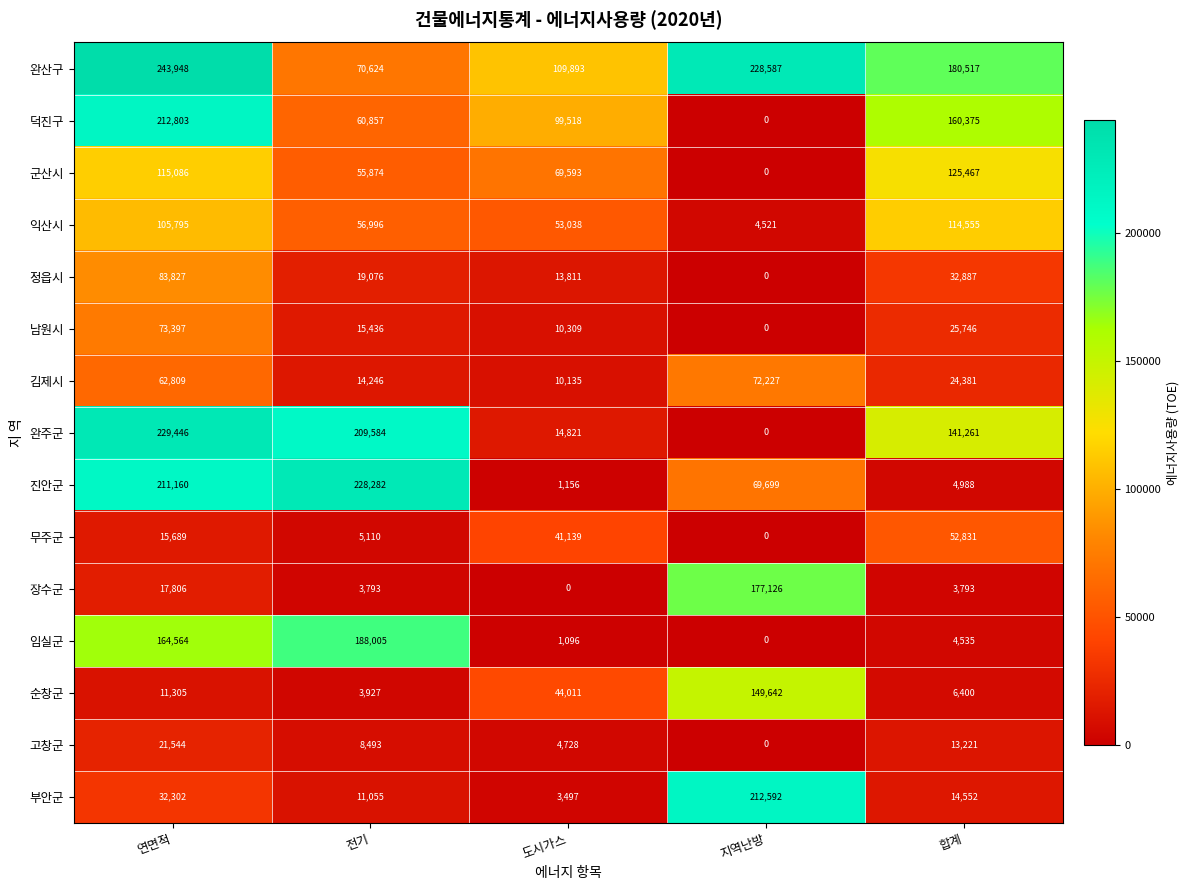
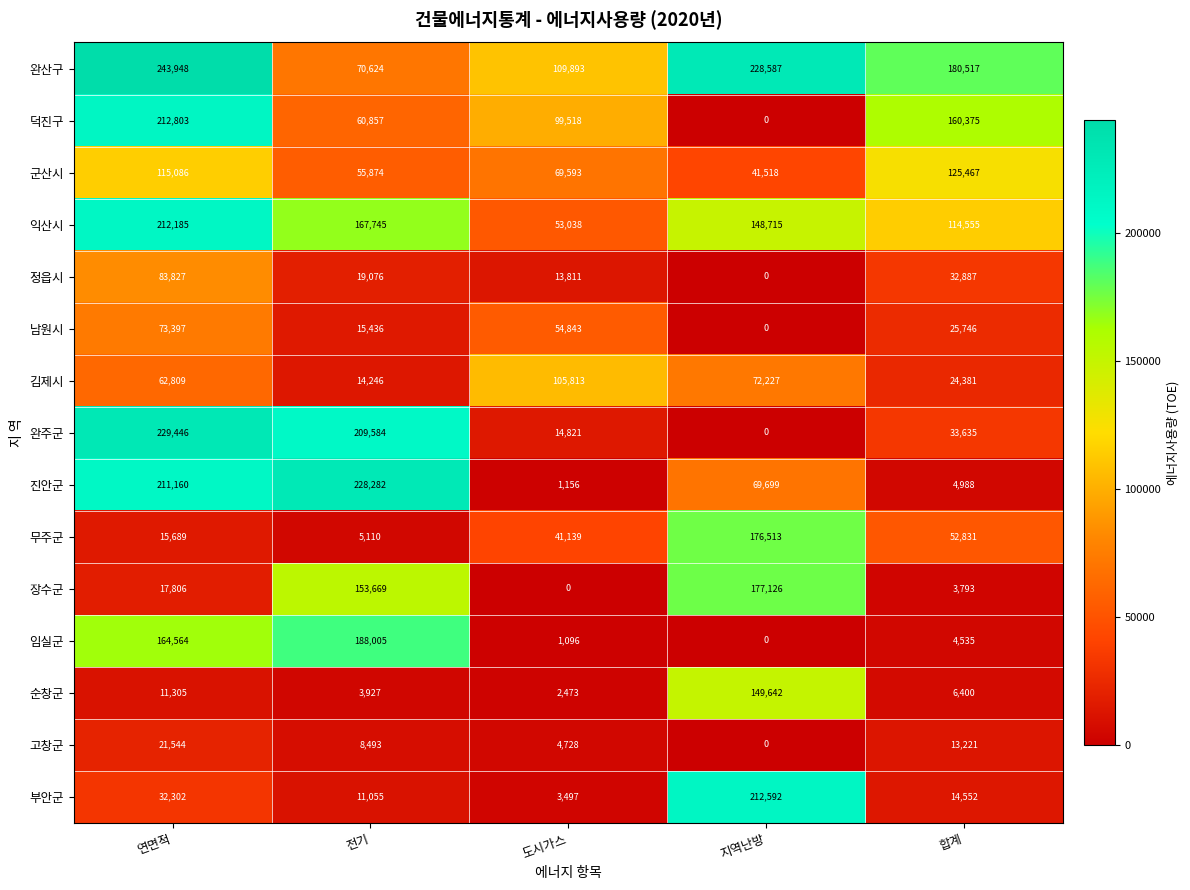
군산시, 지역난방: 0 -> 41,518
익산시, 연면적: 105,795 -> 212,185
익산시, 전기: 56,996 -> 167,745
익산시, 지역난방: 4,521 -> 148,715
남원시, 도시가스: 10,309 -> 54,843
김제시, 도시가스: 10,135 -> 105,813
완주군, 합계: 141,261 -> 33,635
무주군, 지역난방: 0 -> 176,513
장수군, 전기: 3,793 -> 153,669
순창군, 도시가스: 44,011 -> 2,473
